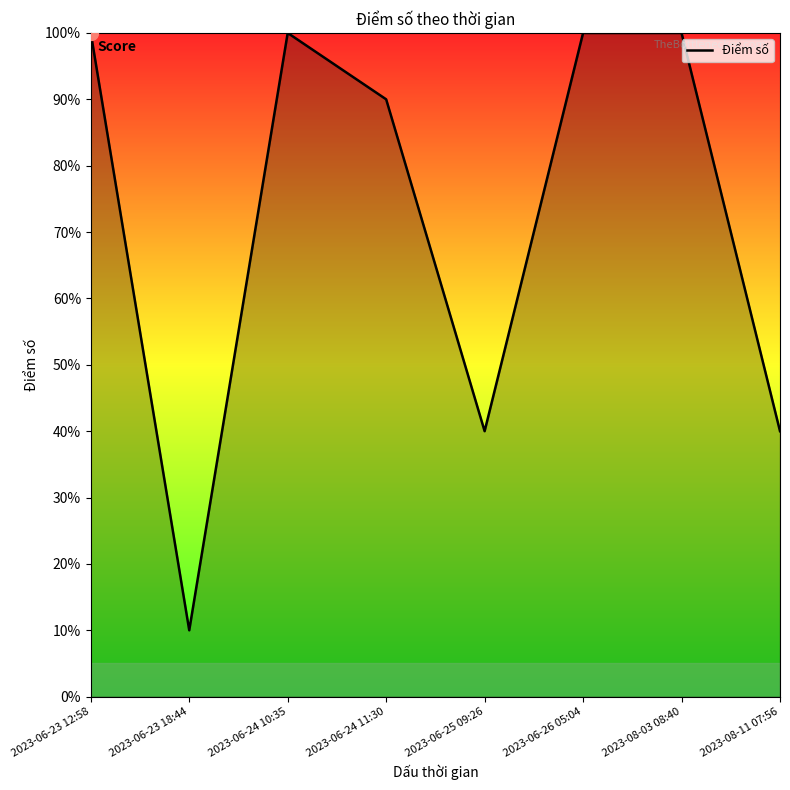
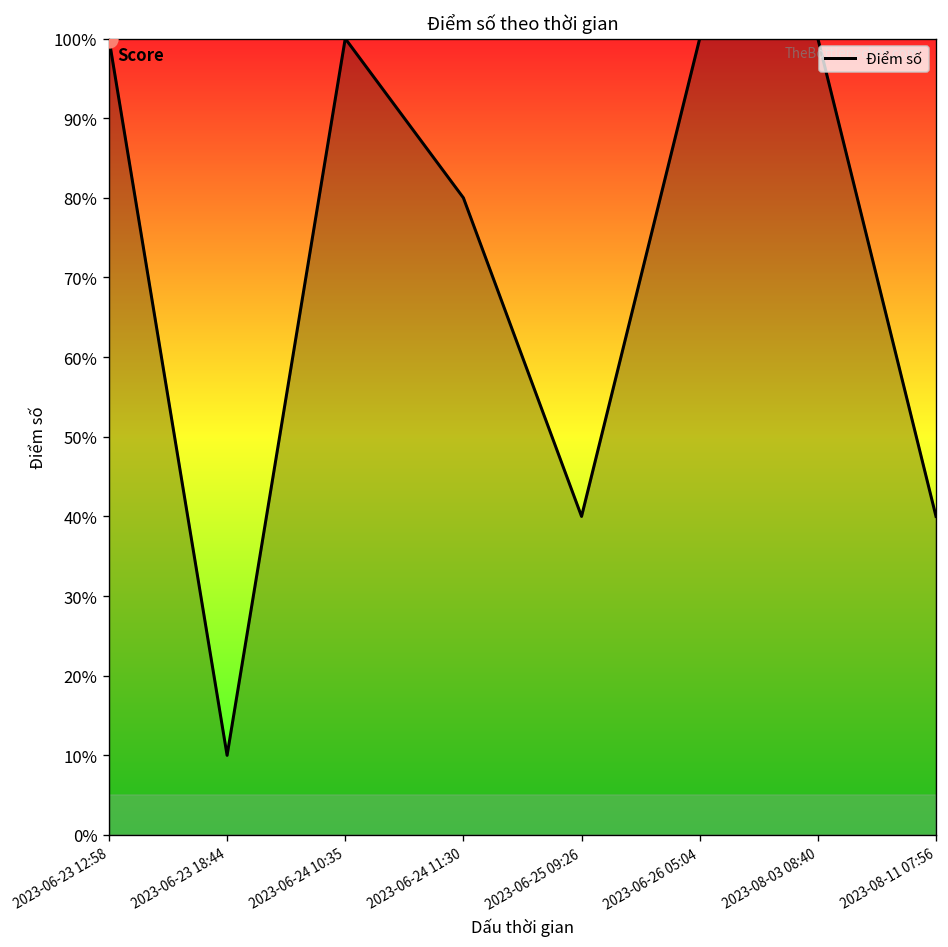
Điểm số, 2023-06-24 11:30: 90% -> 80%
